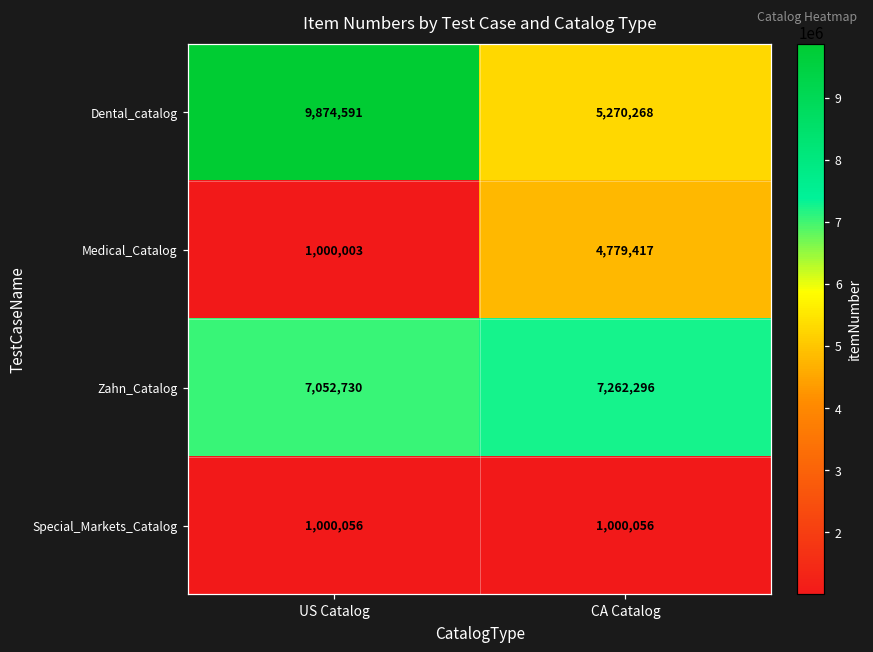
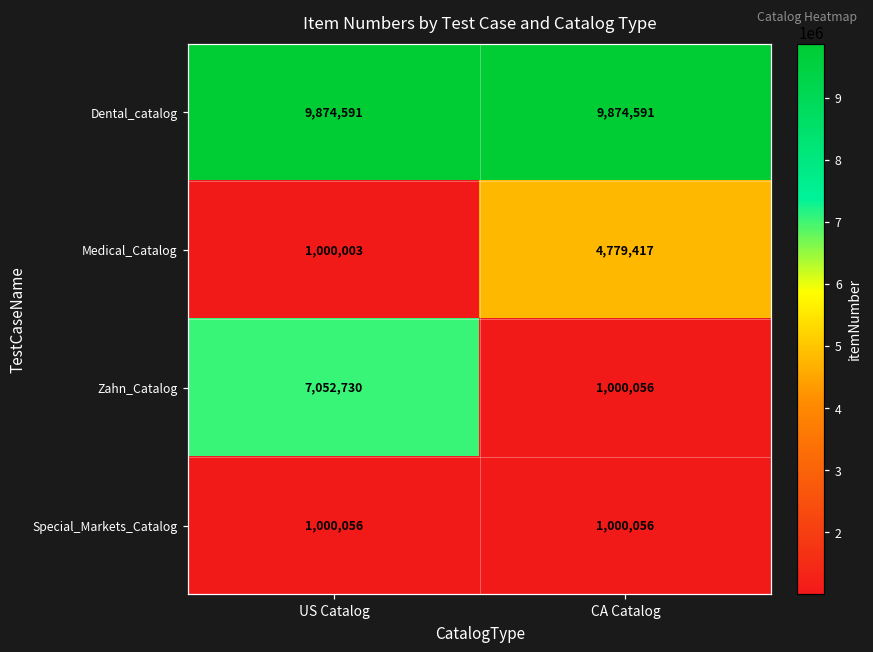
Dental_catalog, CA Catalog: 5,270,268 -> 9,874,591
Zahn_Catalog, CA Catalog: 7,262,296 -> 1,000,056
